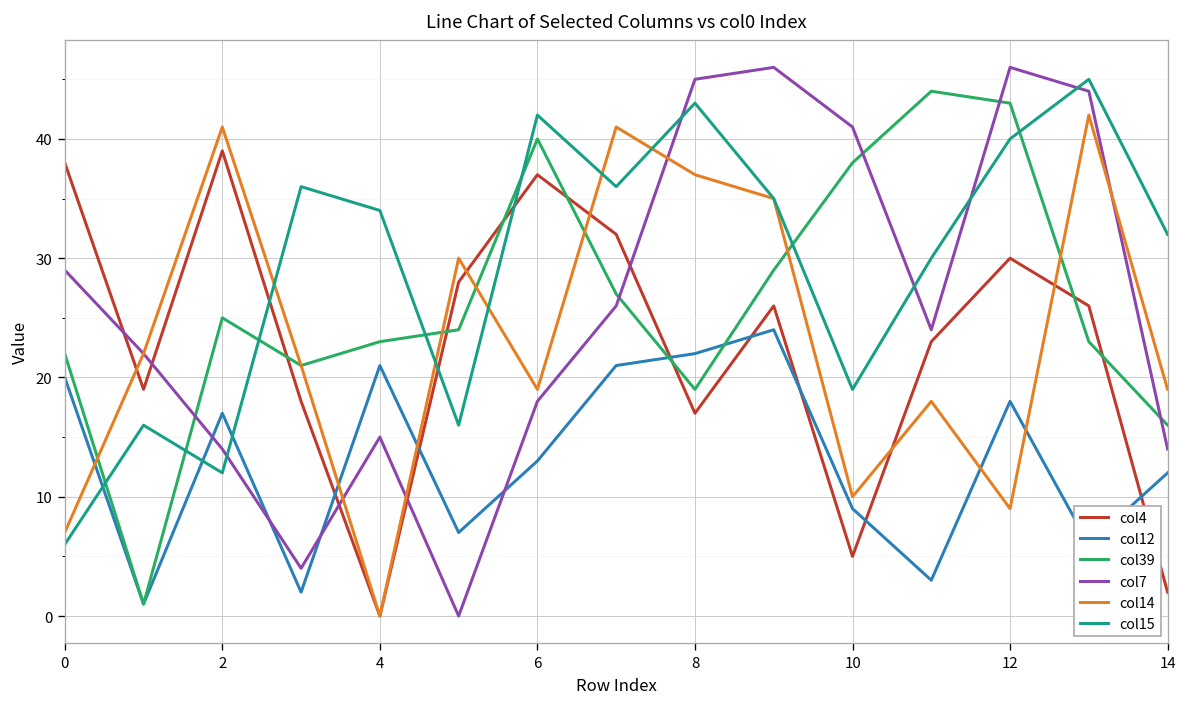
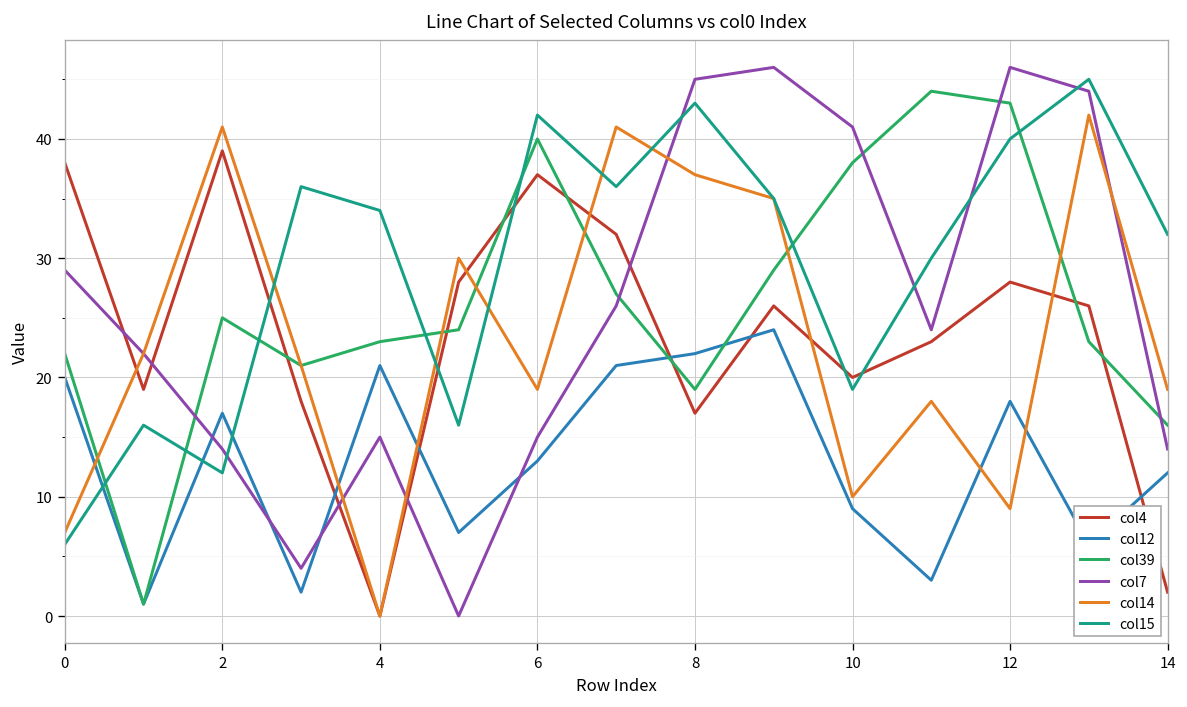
col7, 6: 18 -> 15
col4, 10: 5 -> 20
col4, 12: 30 -> 28
